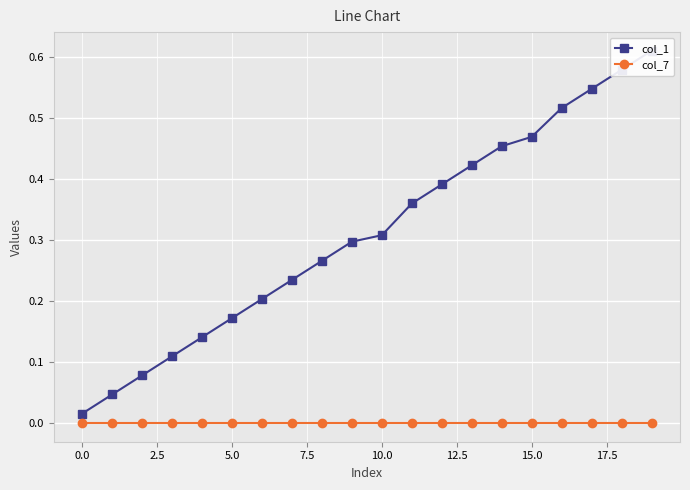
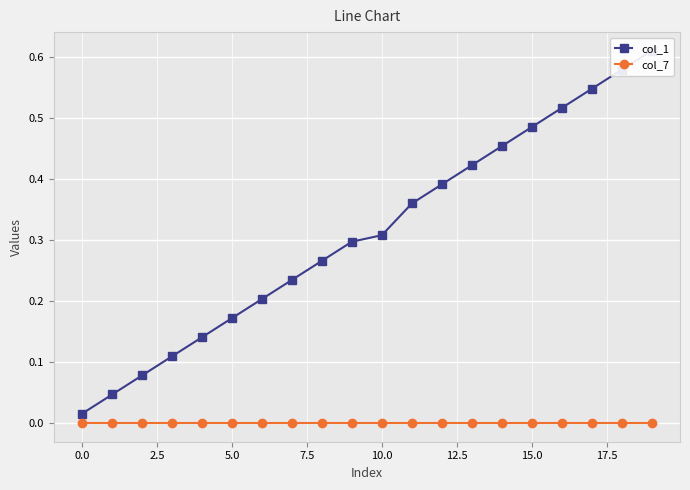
col_1, 15.0: 0.47 -> 0.49
